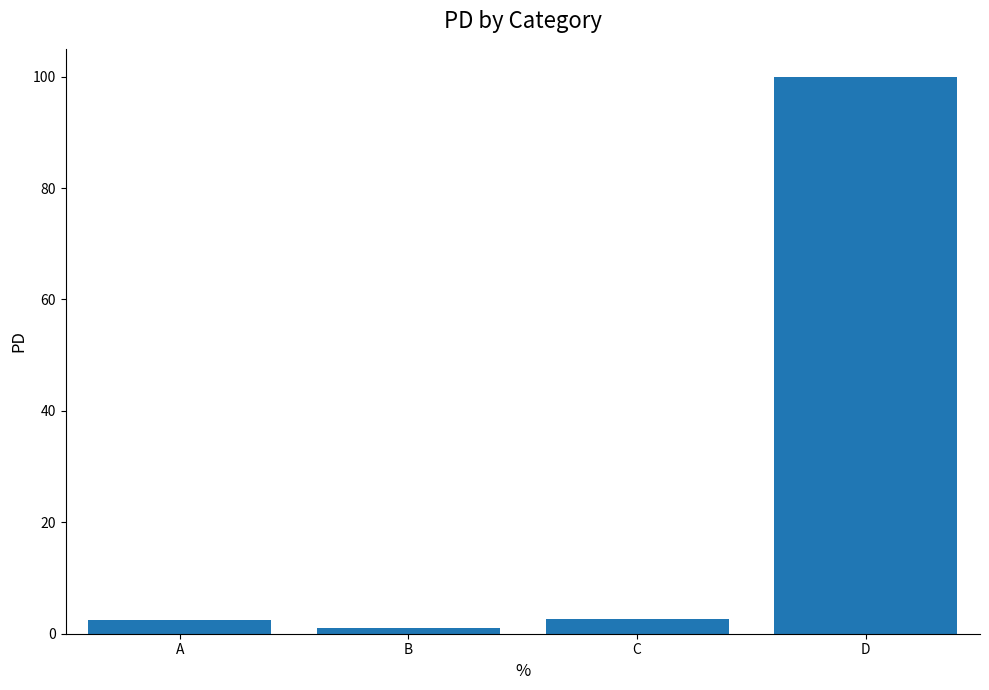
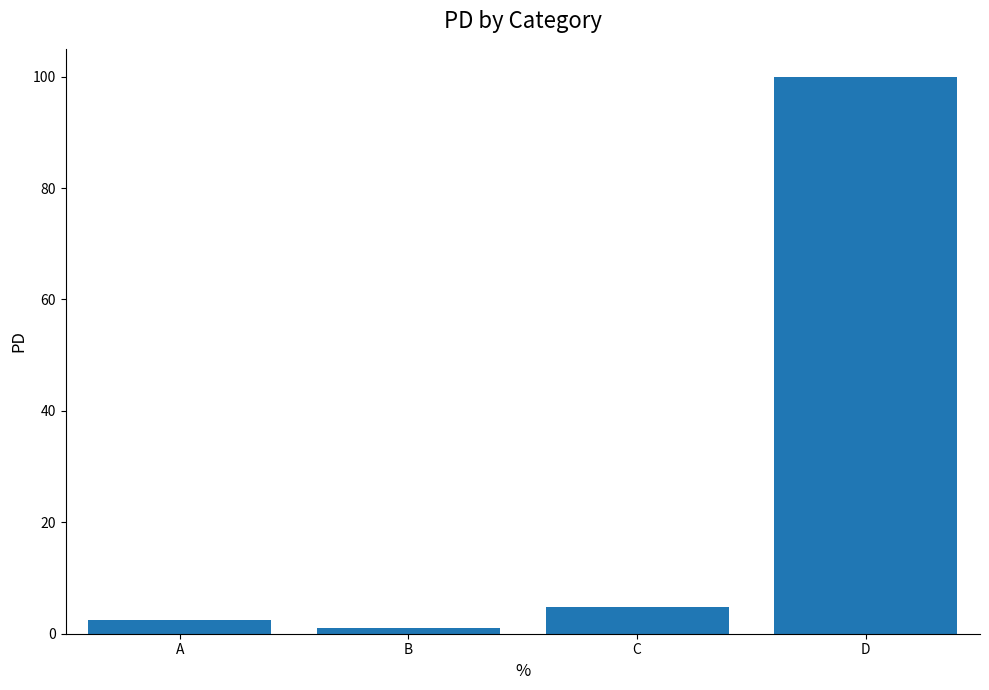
C: 3 -> 5
